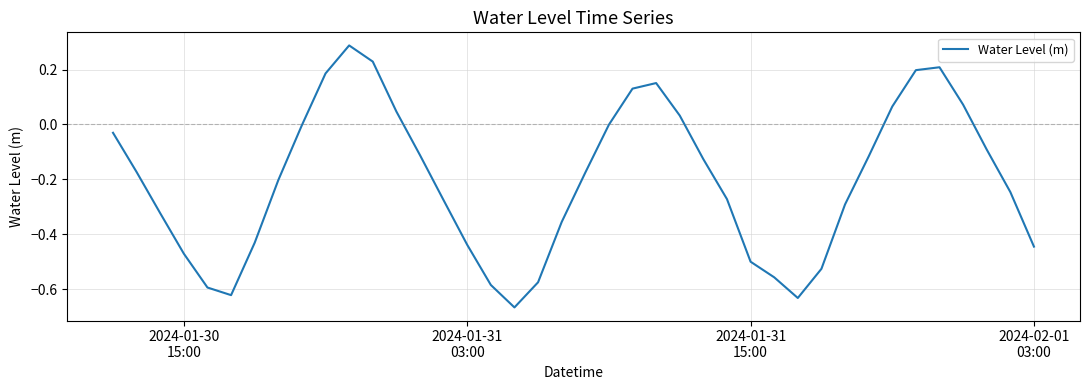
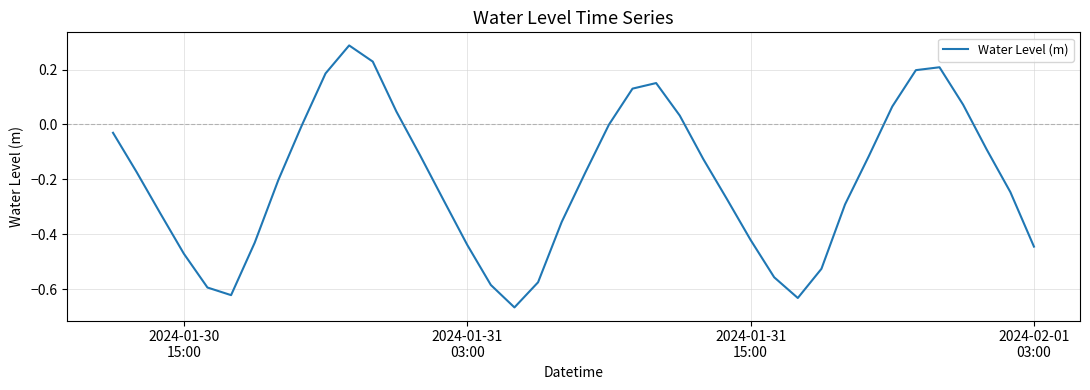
2024-01-31 15:00: -0.50 -> -0.42
